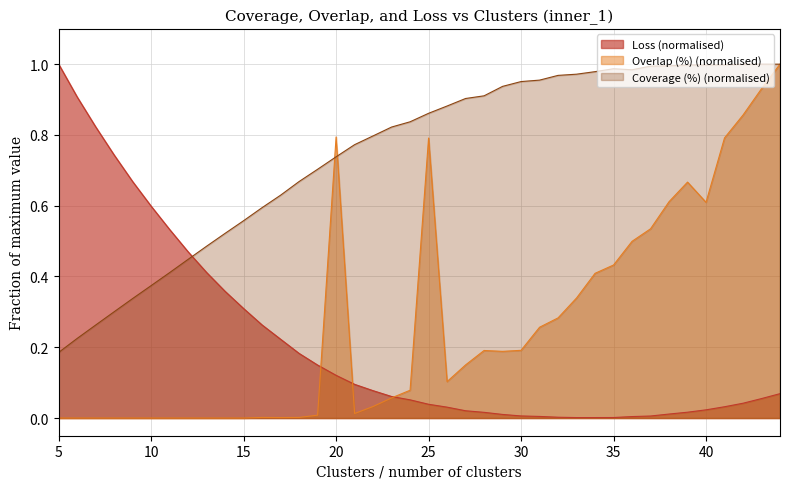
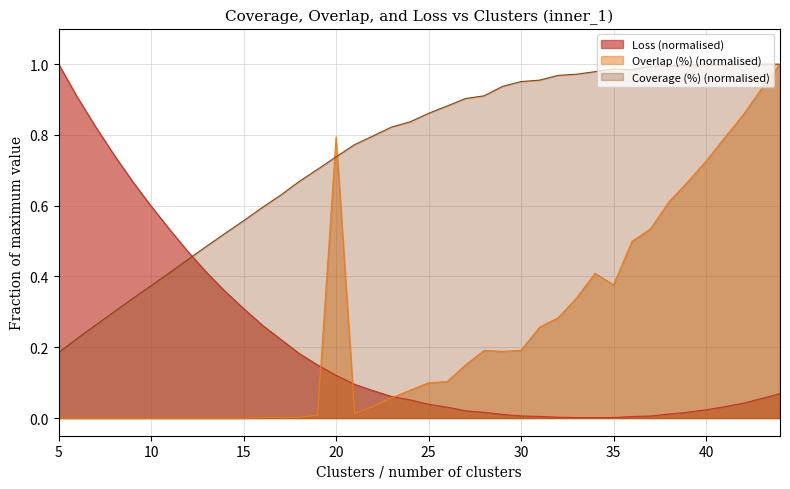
Overlap (%) (normalised), 25: 0.79 -> 0.10
Overlap (%) (normalised), 35: 0.43 -> 0.38
Overlap (%) (normalised), 40: 0.61 -> 0.73
